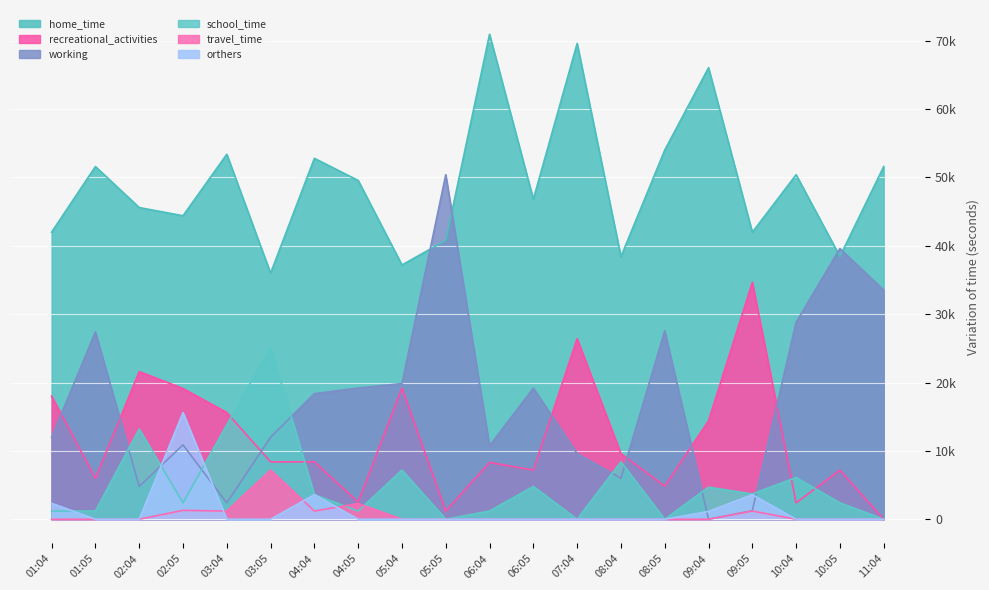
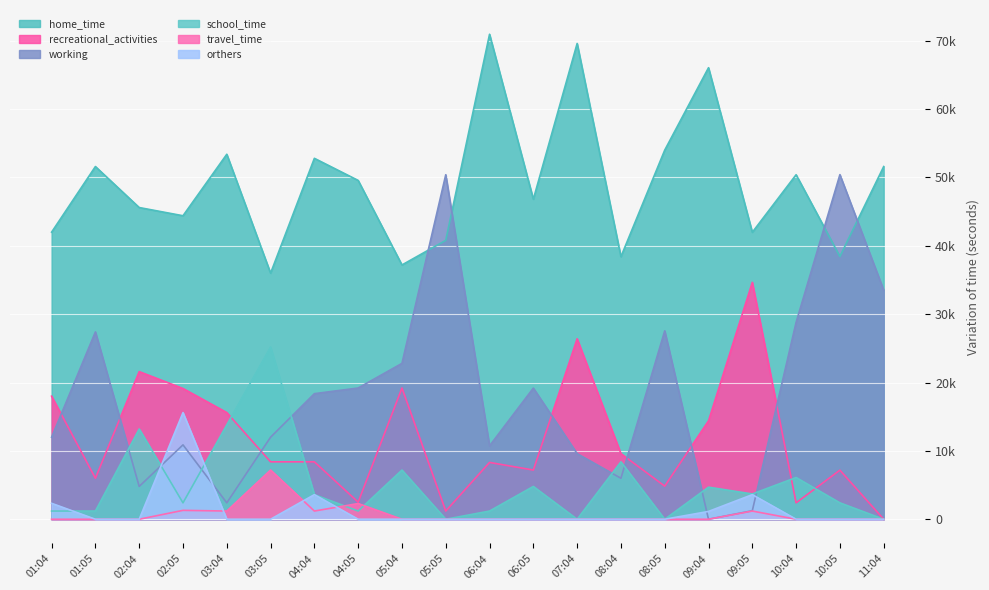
working, 05:04: 20000 -> 23000
working, 10:05: 40000 -> 50000
